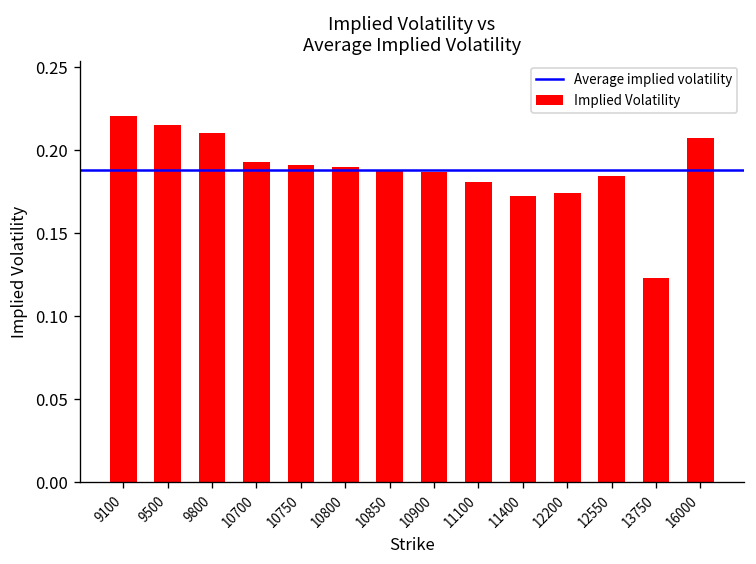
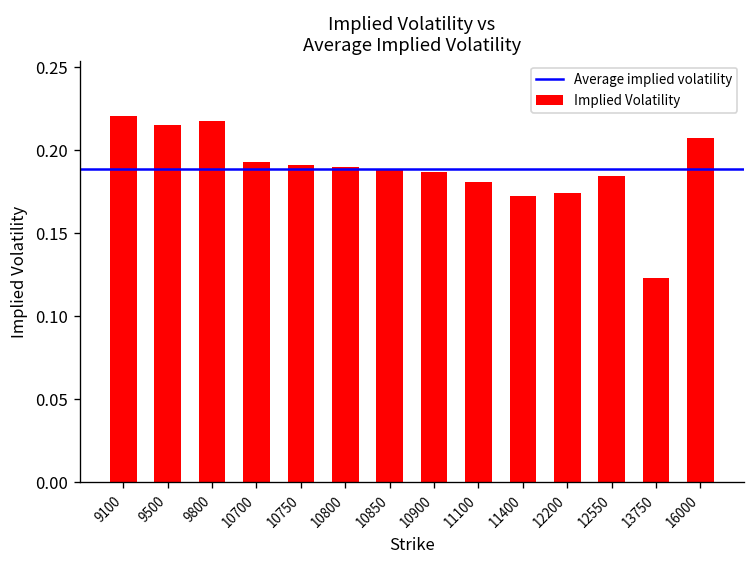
9800: 0.211 -> 0.218
